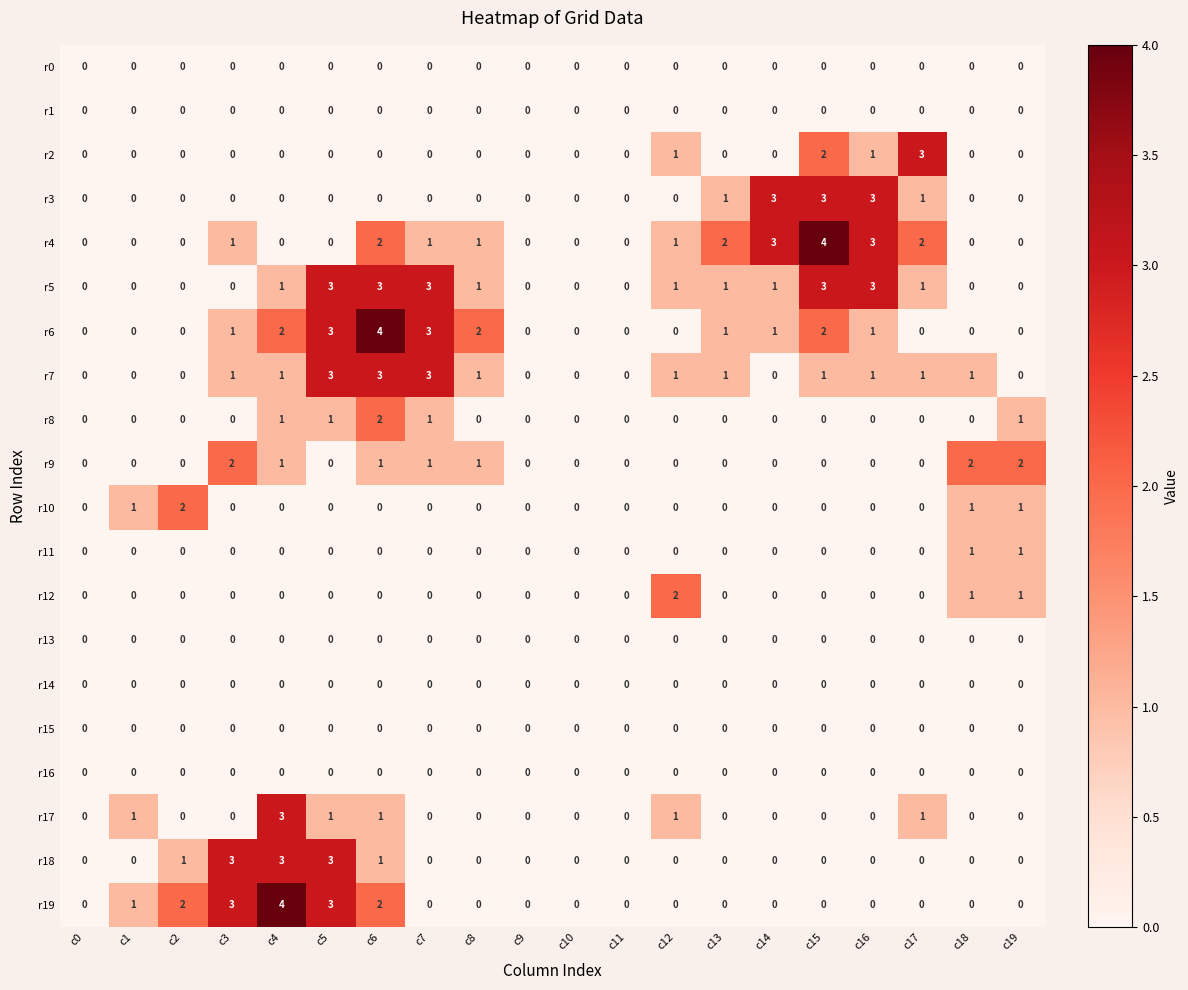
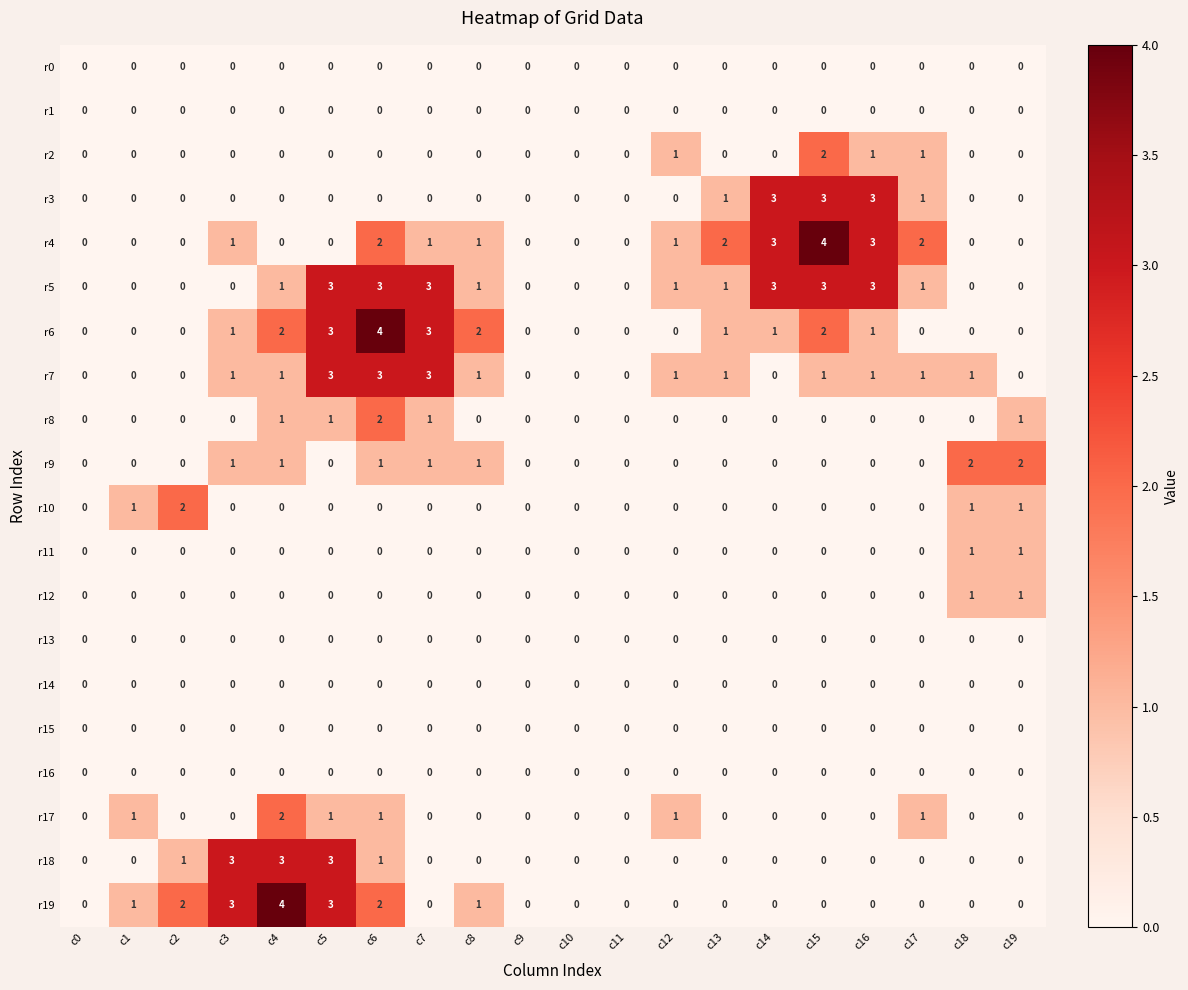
r2, c17: 3 -> 1
r5, c14: 1 -> 3
r9, c3: 2 -> 1
r12, c12: 2 -> 0
r17, c4: 3 -> 2
r19, c8: 0 -> 1
